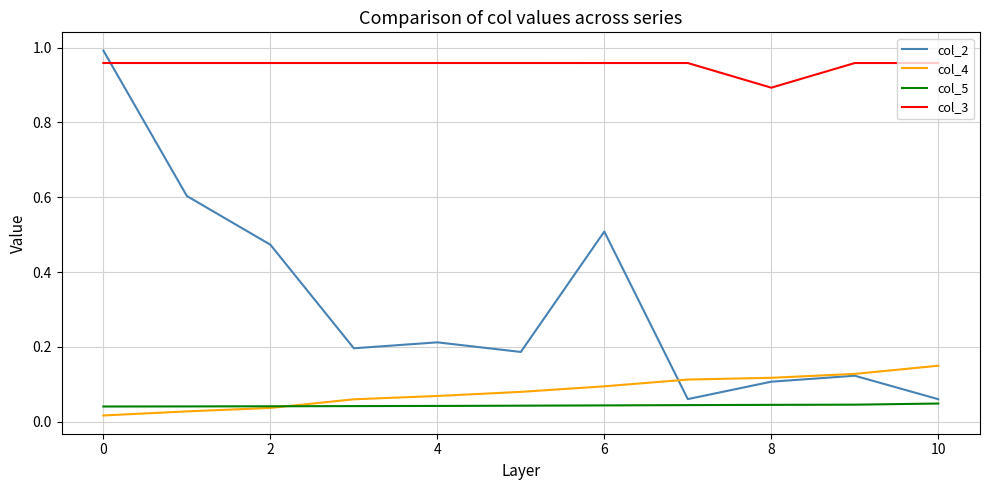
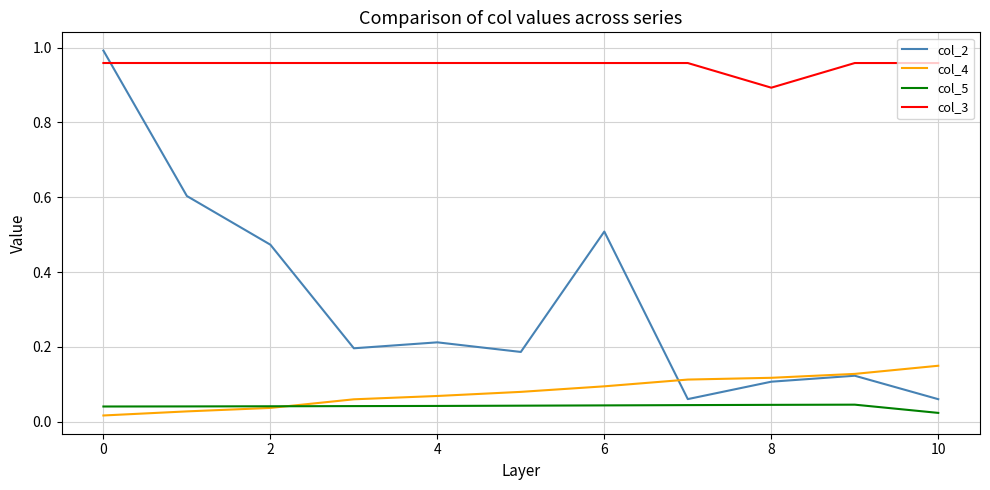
col_5, 10: 0.05 -> 0.02
